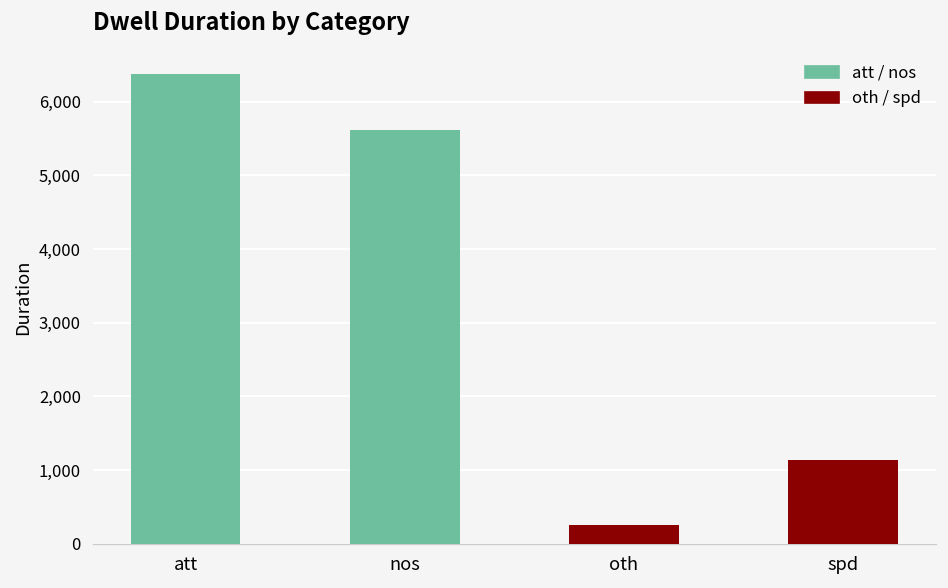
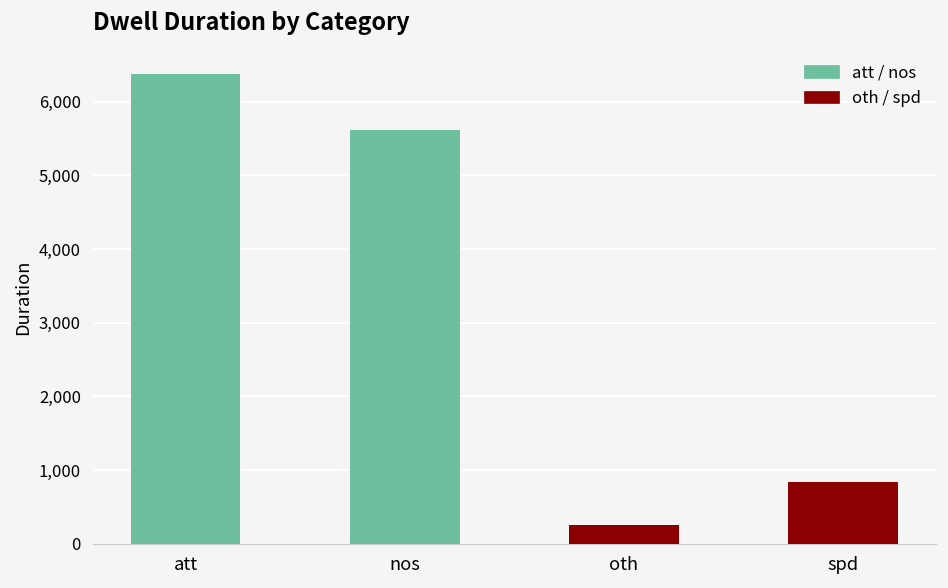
oth / spd, spd: 1,100 -> 800
